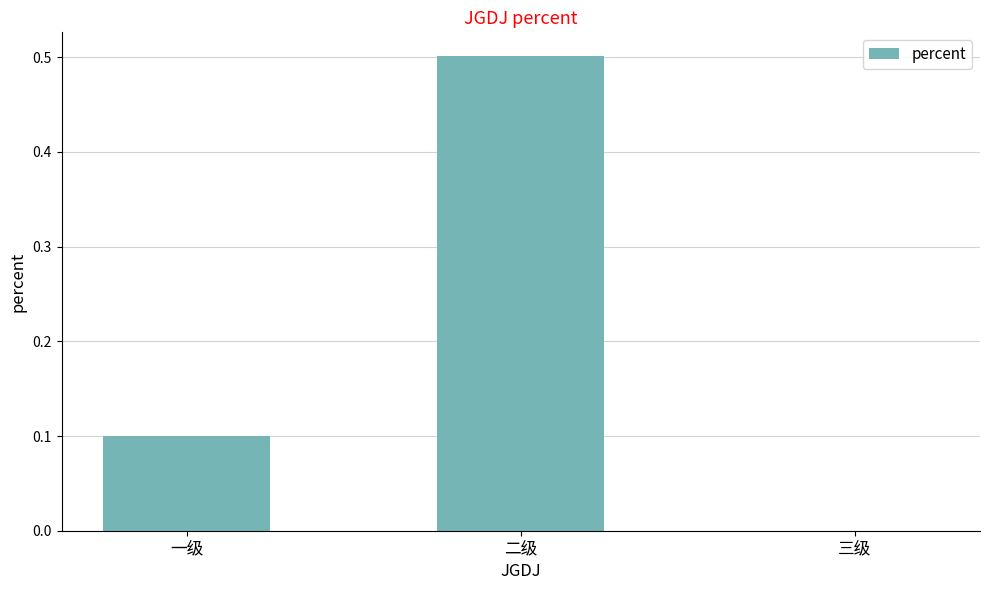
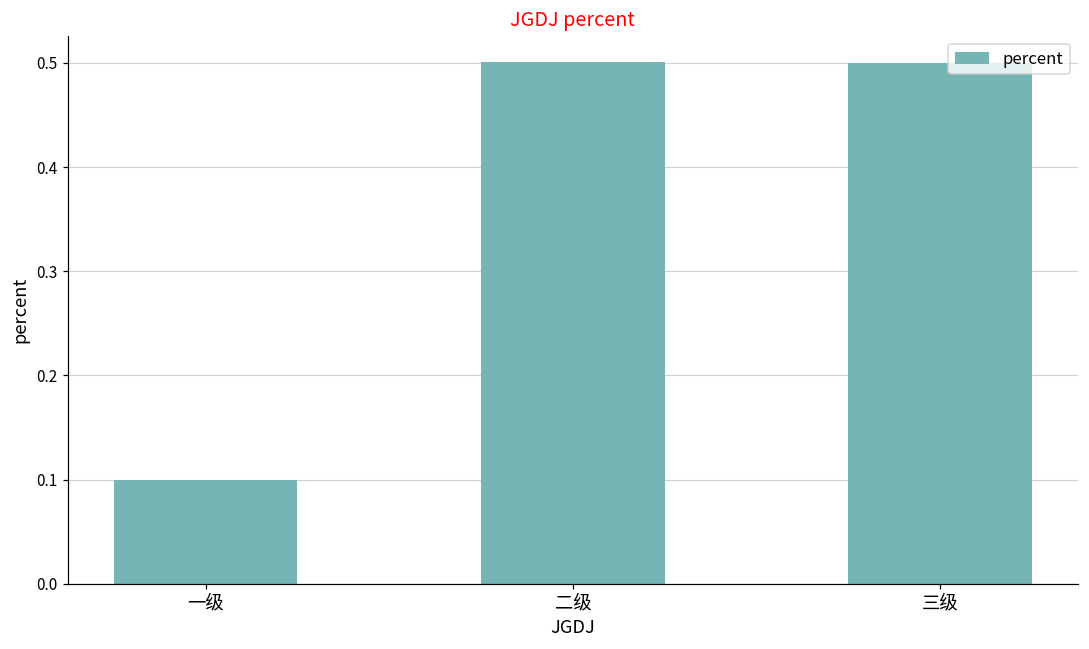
三级: 0.0 -> 0.5
